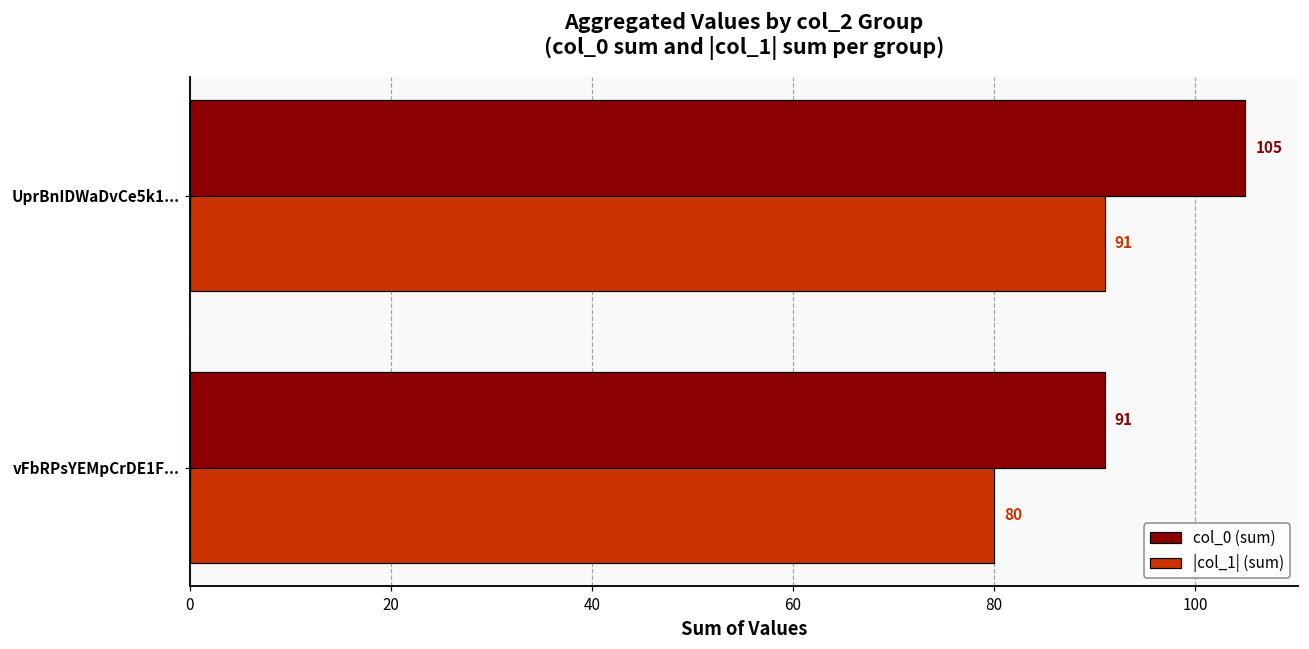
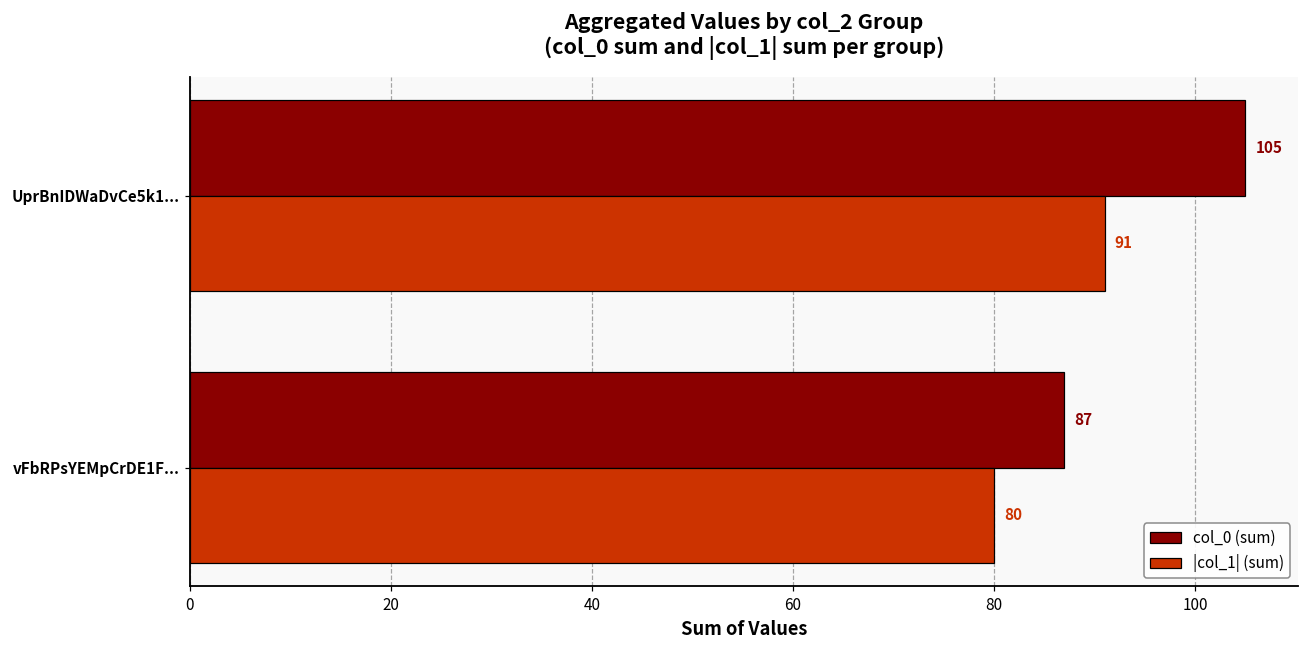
col_0 (sum), vFbRPsYEMpCrDE1F...: 91 -> 87
